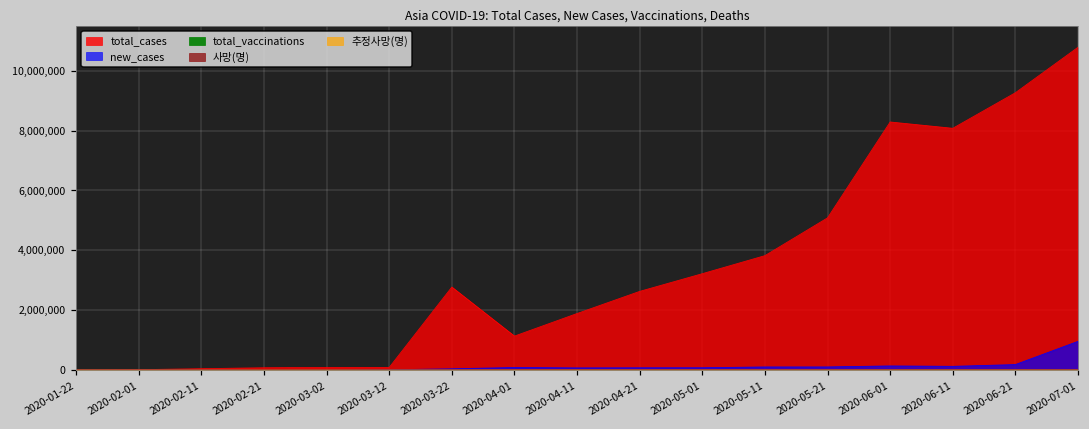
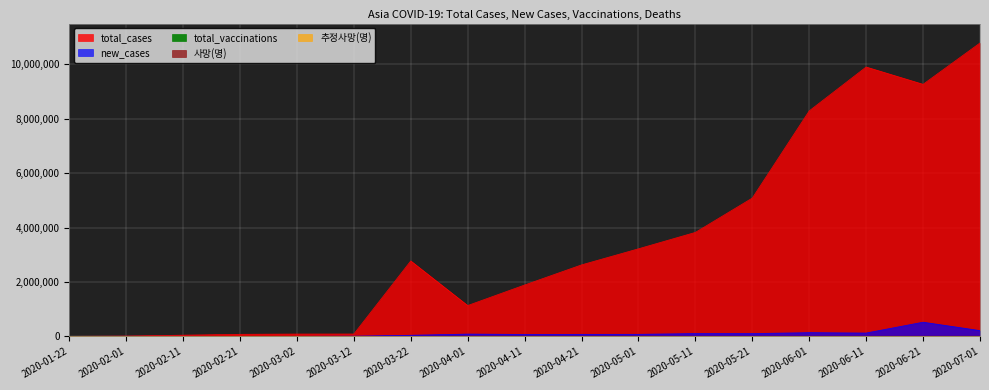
total_cases, 2020-06-11: 8,100,000 -> 9,900,000
new_cases, 2020-06-21: 200,000 -> 500,000
new_cases, 2020-07-01: 1,000,000 -> 200,000
